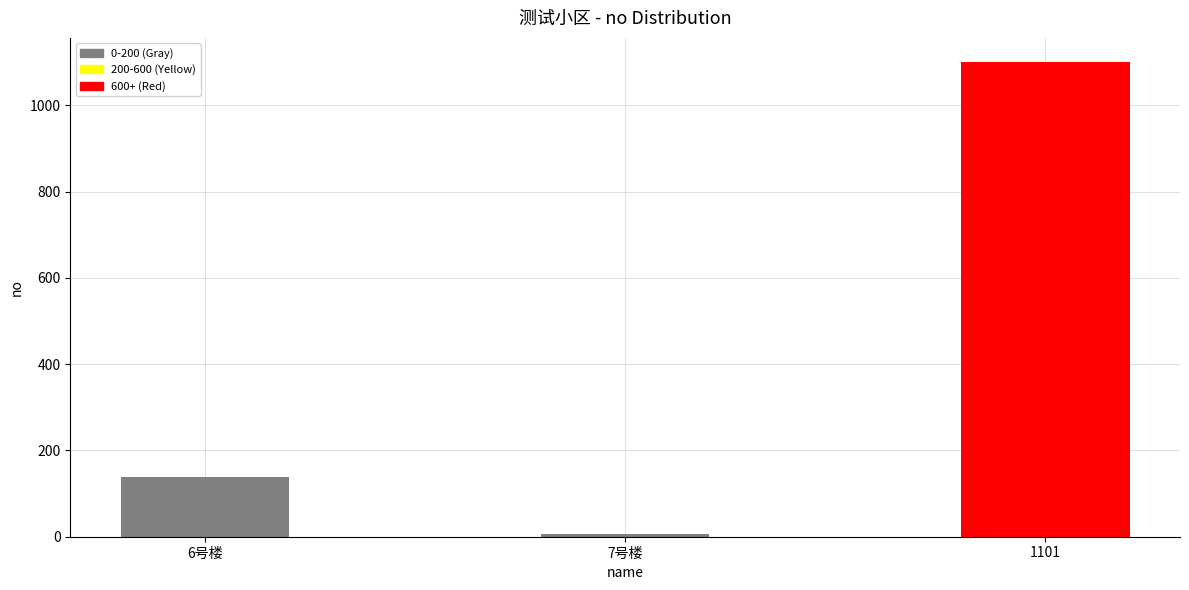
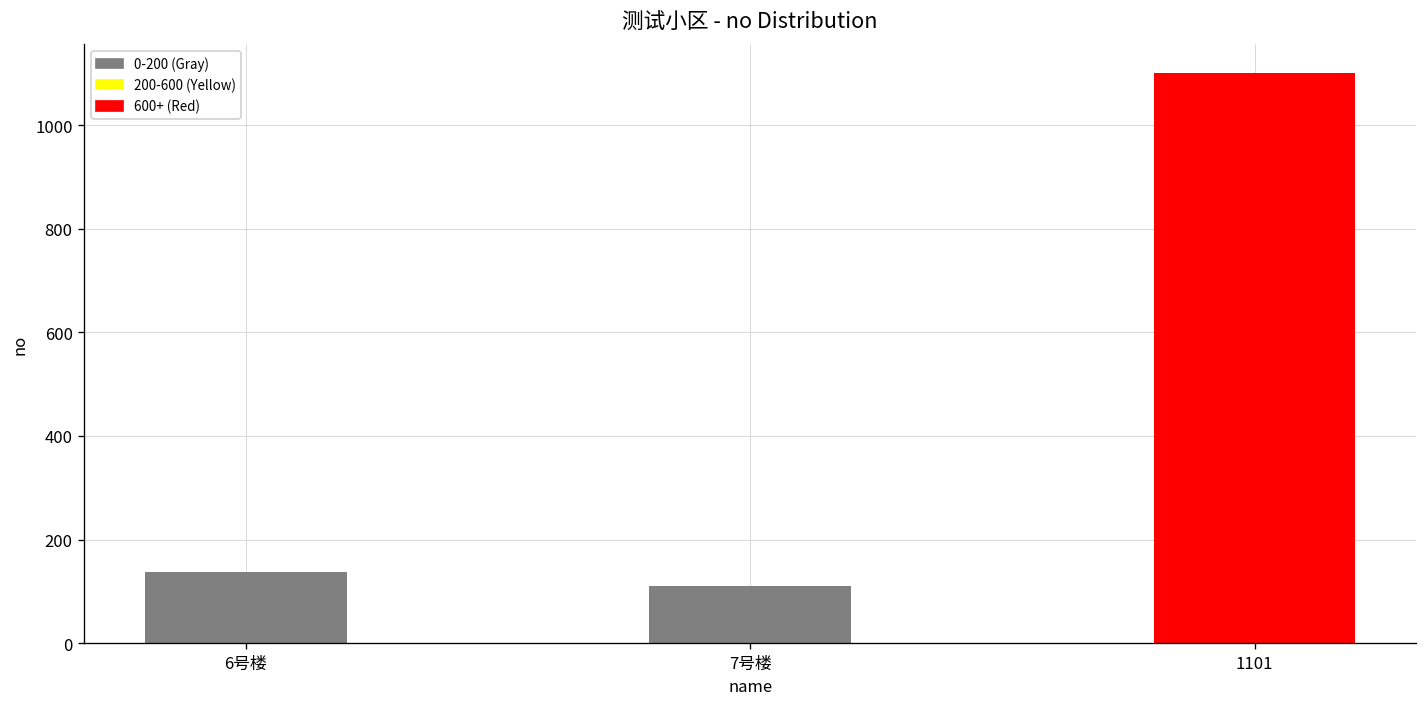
7号楼: 10 -> 110
